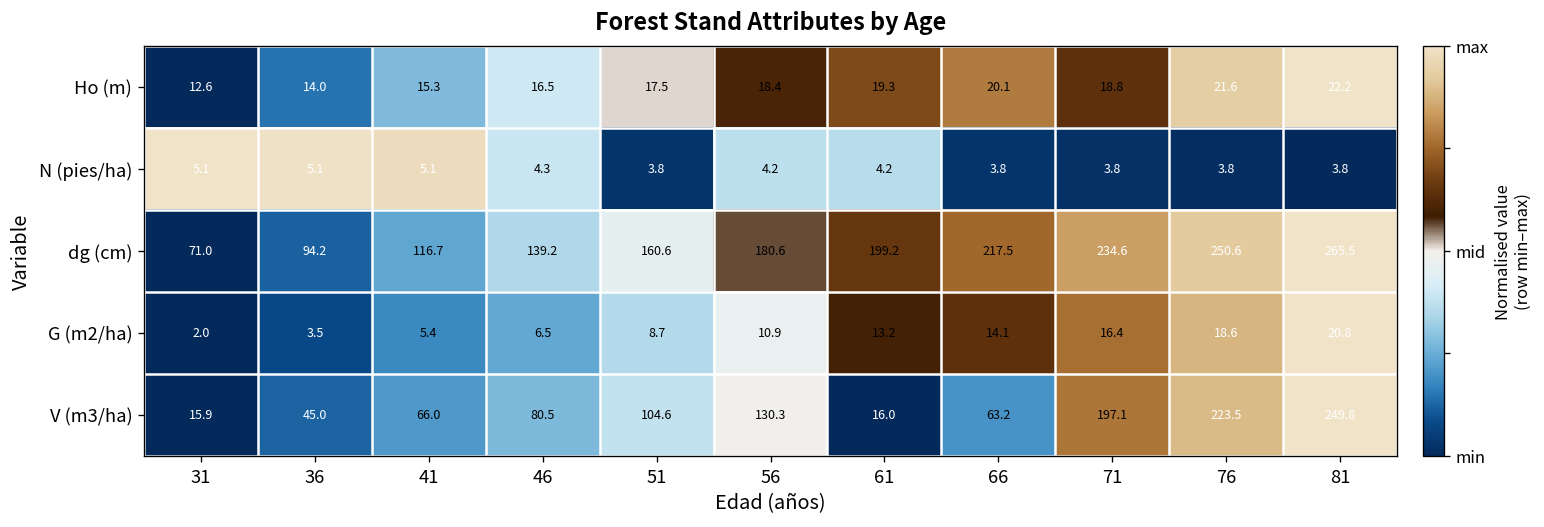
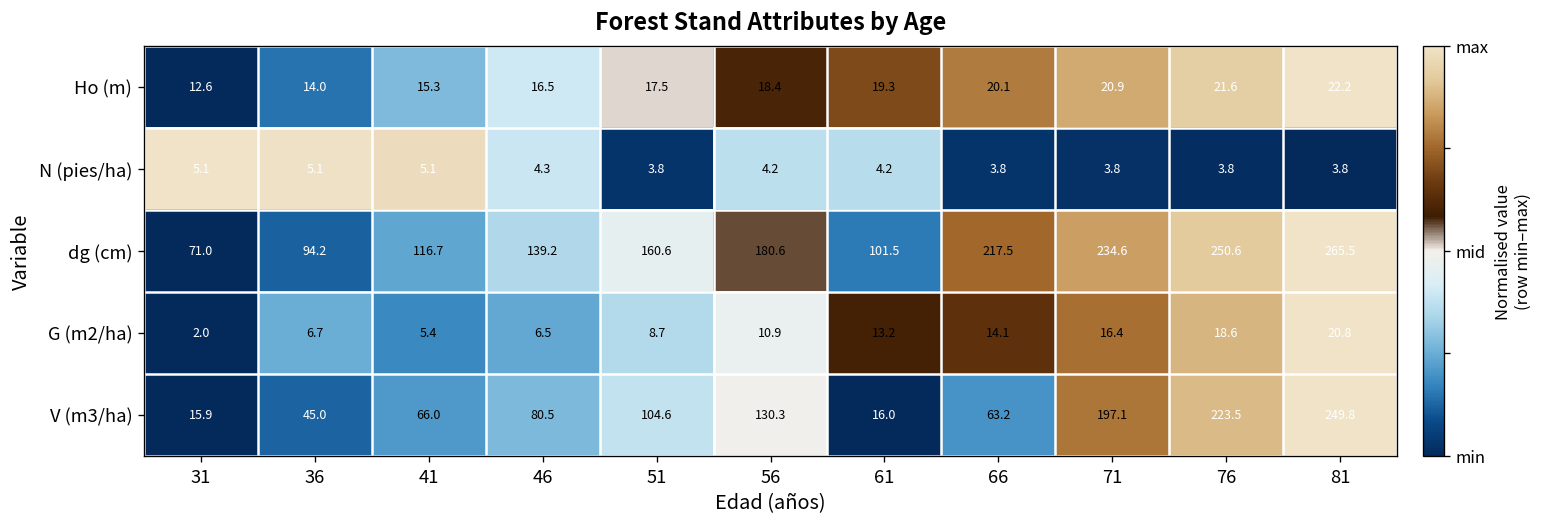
Ho (m), 71: 18.8 -> 20.9
dg (cm), 61: 199.2 -> 101.5
G (m2/ha), 36: 3.5 -> 6.7
